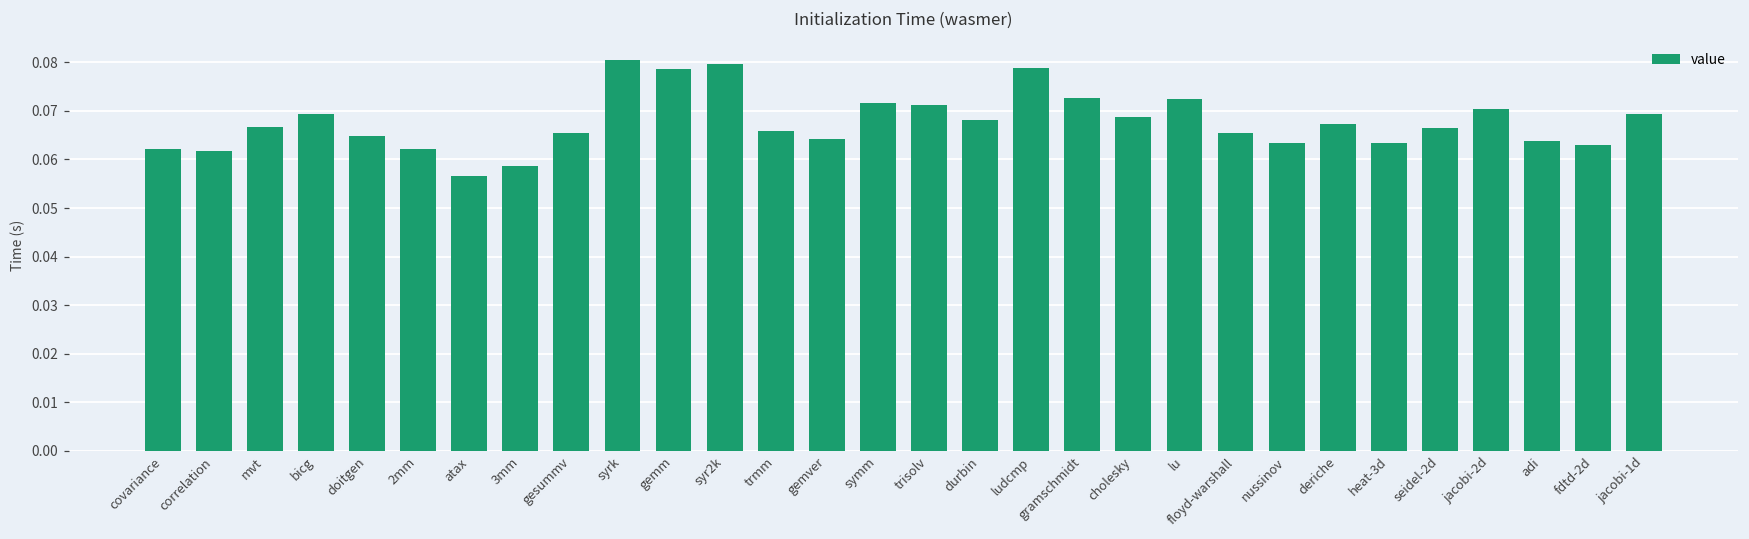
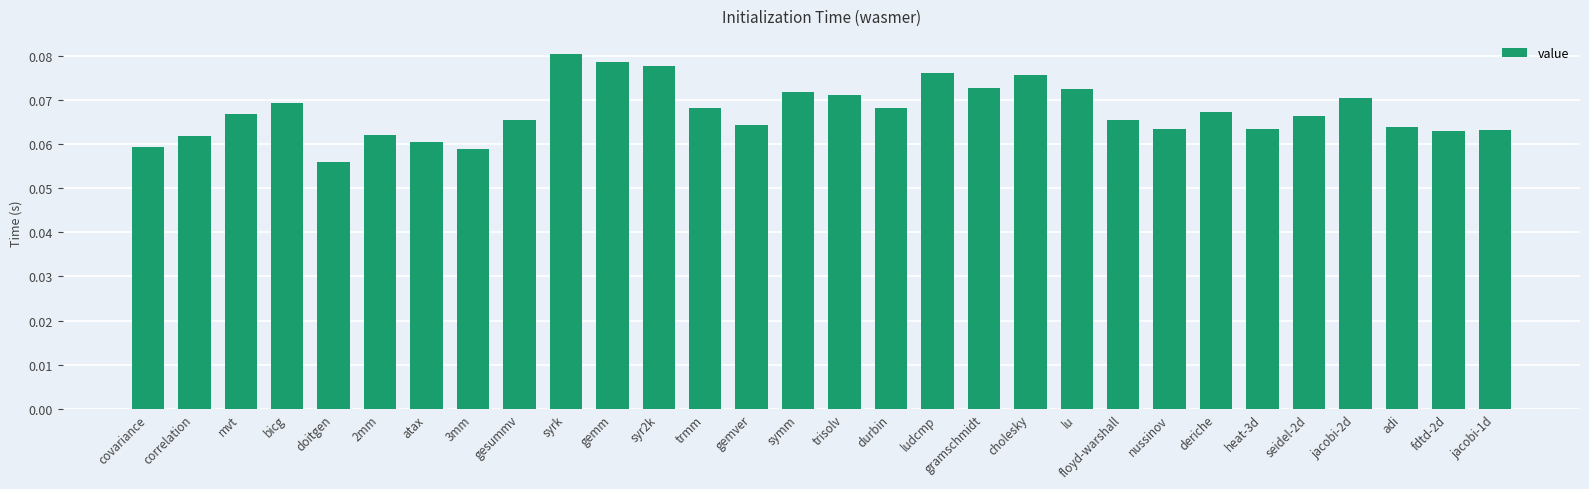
covariance: 0.062 -> 0.059
doitgen: 0.065 -> 0.056
atax: 0.057 -> 0.061
syr2k: 0.080 -> 0.078
trmm: 0.066 -> 0.068
ludcmp: 0.079 -> 0.076
cholesky: 0.069 -> 0.076
jacobi-1d: 0.069 -> 0.063
